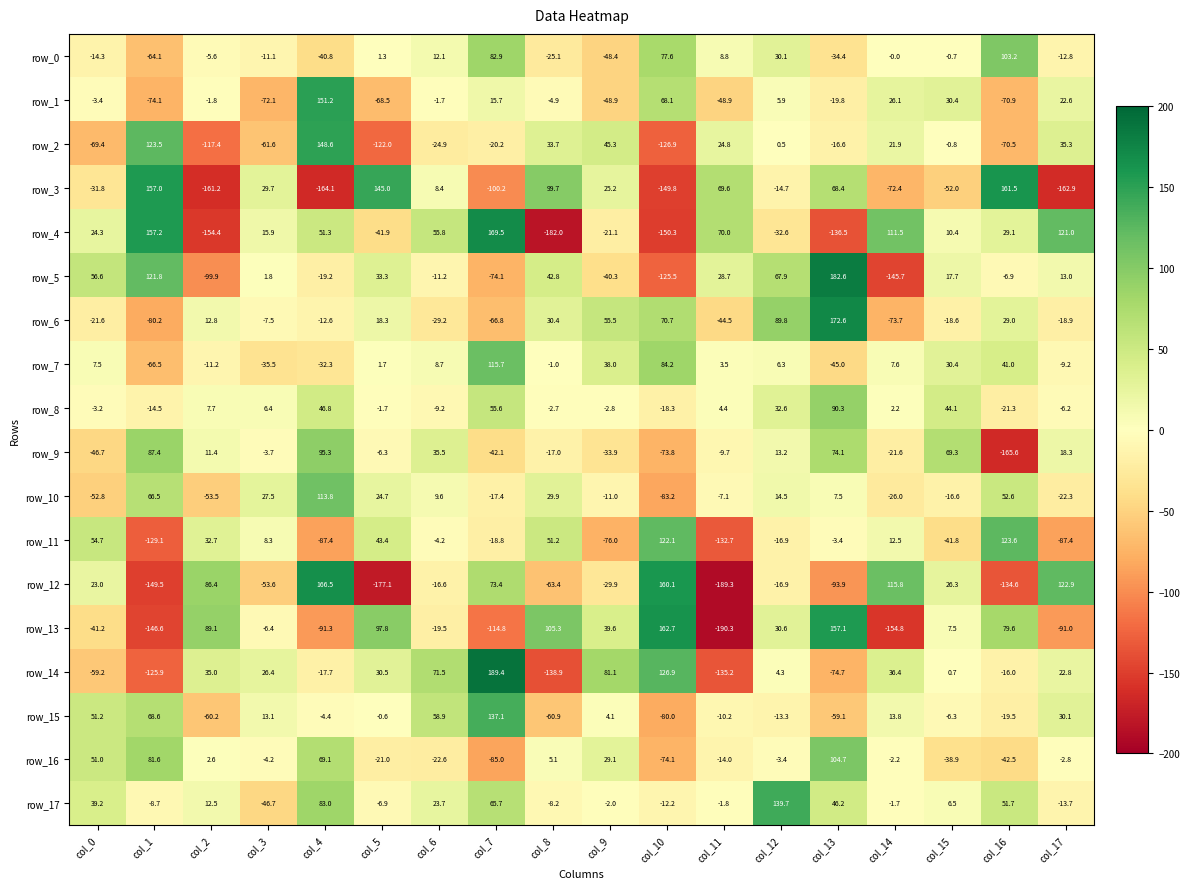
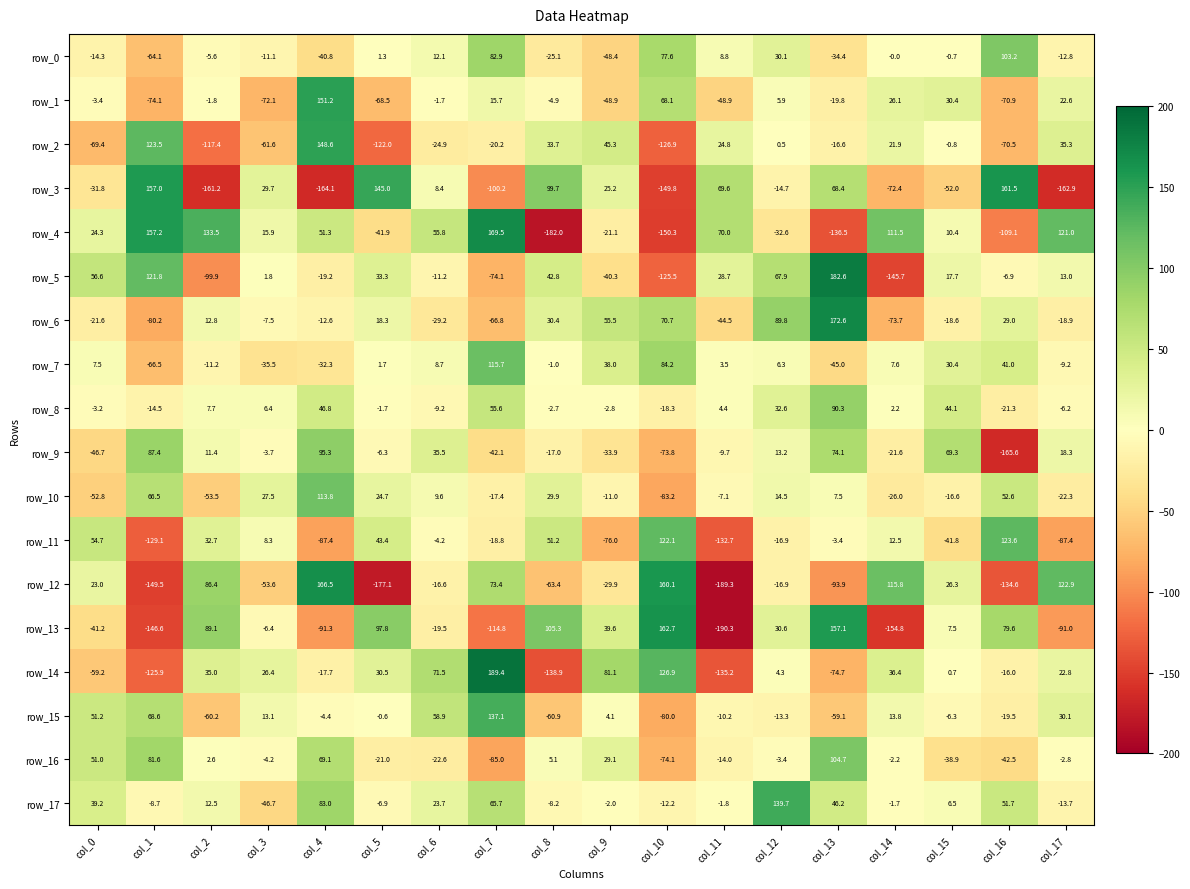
row_4, col_2: -154.4 -> 133.5
row_4, col_16: 29.1 -> -109.1
